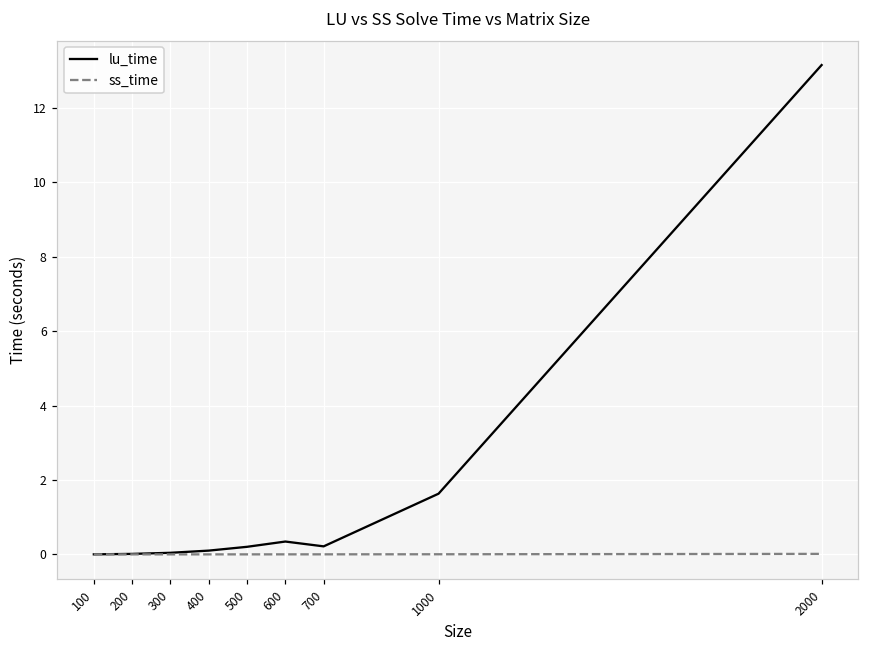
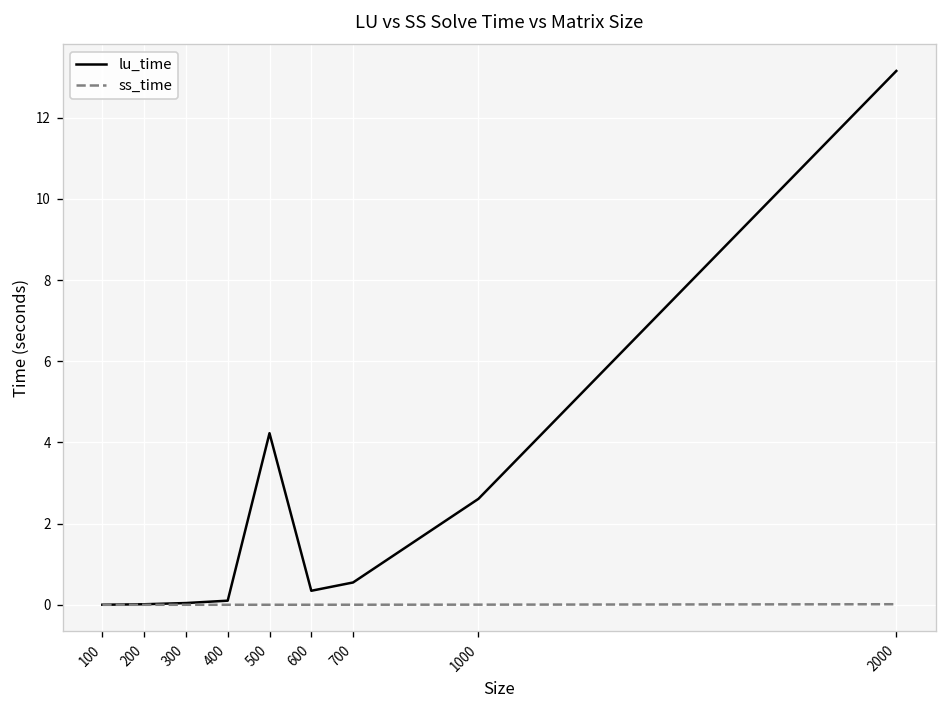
lu_time, 500: 0.2 -> 4.2
lu_time, 700: 0.2 -> 0.5
lu_time, 1000: 1.6 -> 2.6
